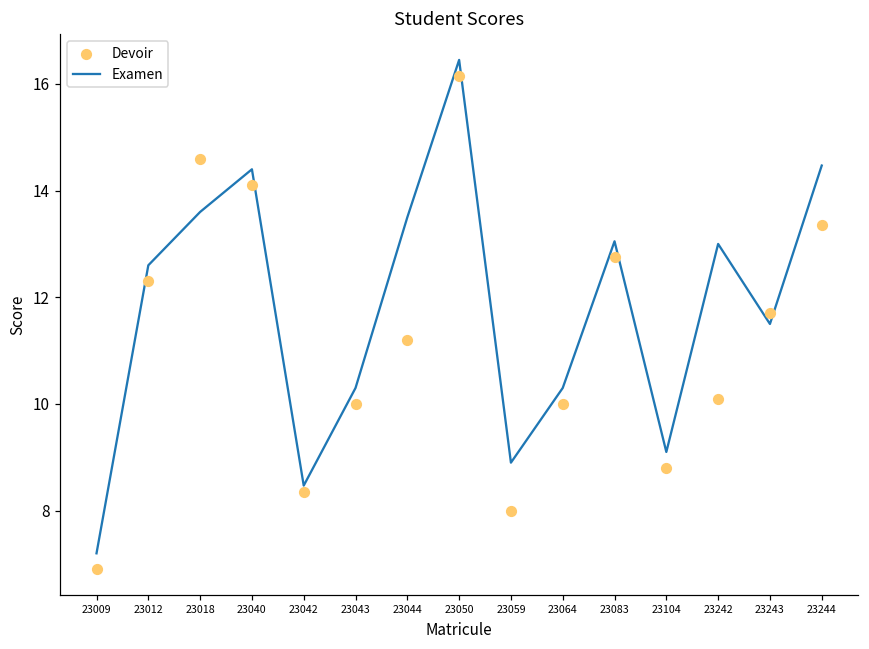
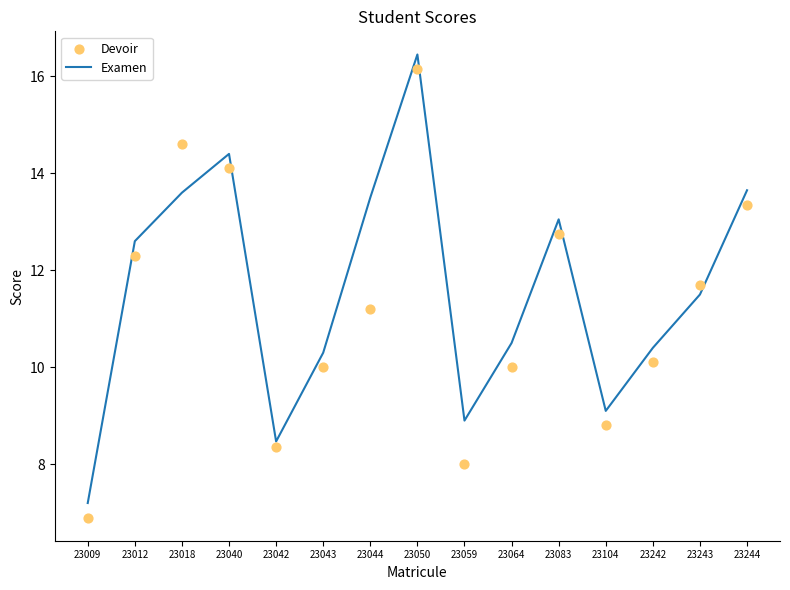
Examen, 23064: 10.3 -> 10.5
Examen, 23242: 13.0 -> 10.4
Examen, 23244: 14.5 -> 13.7
